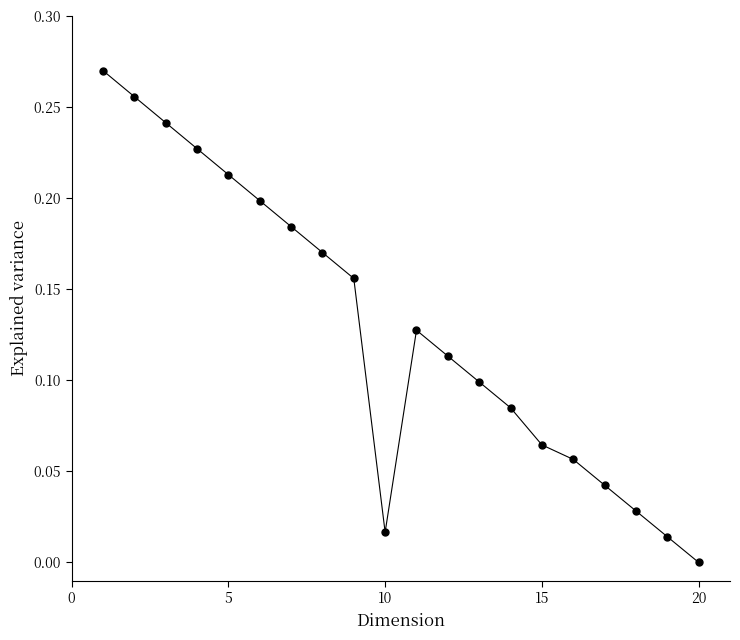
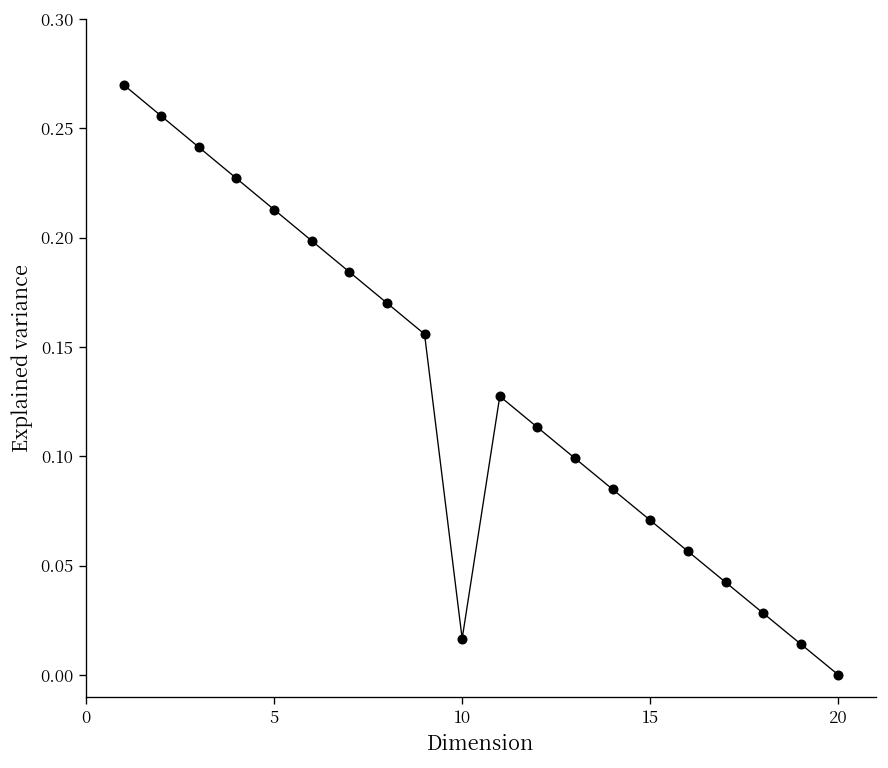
15: 0.065 -> 0.071
